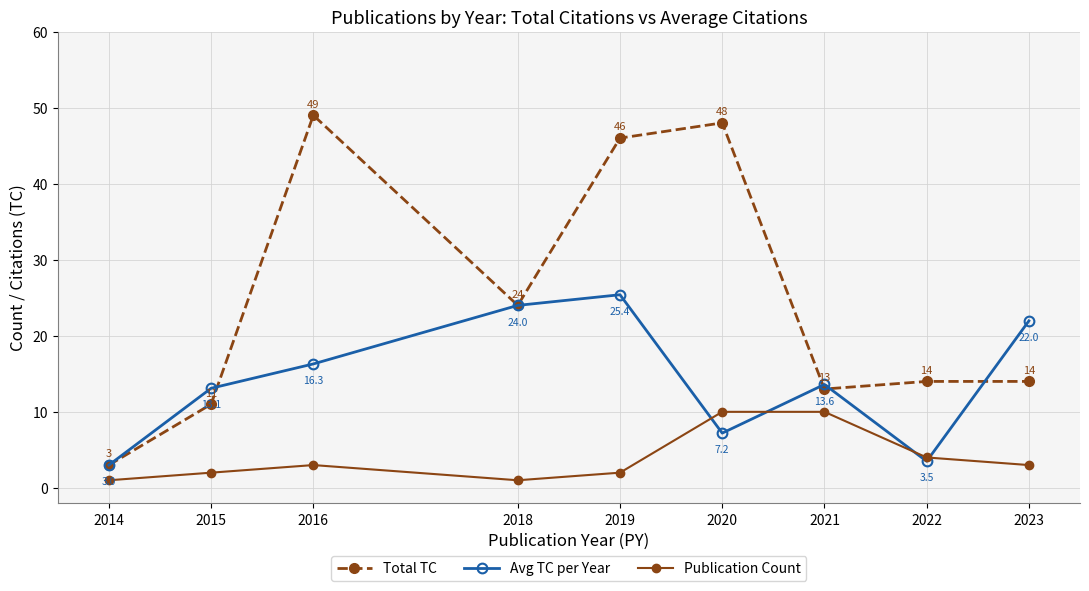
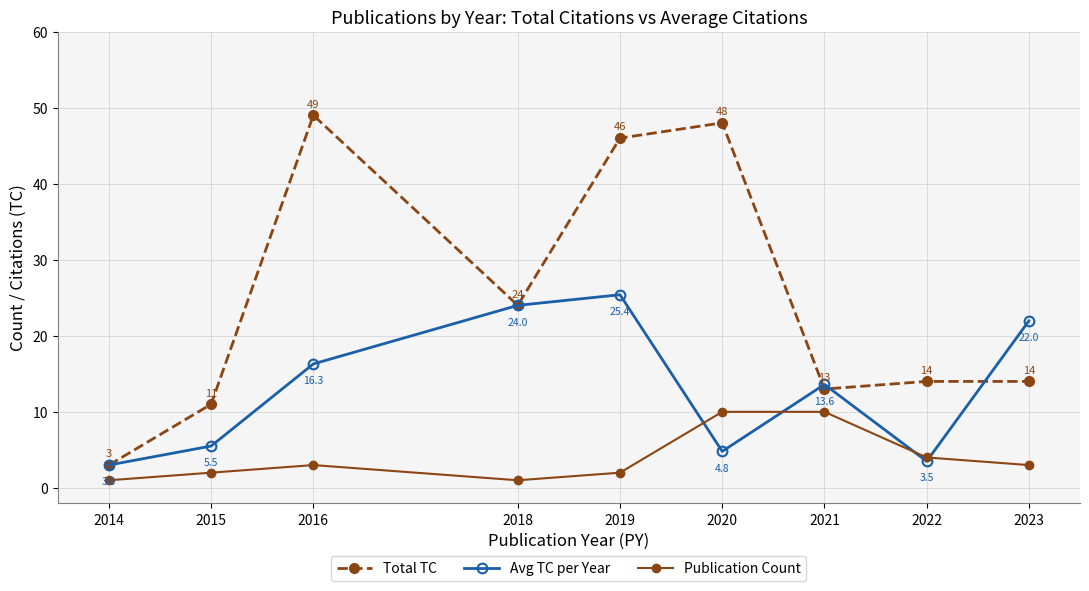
Avg TC per Year, 2015: 13.1 -> 5.5
Avg TC per Year, 2020: 7.2 -> 4.8
